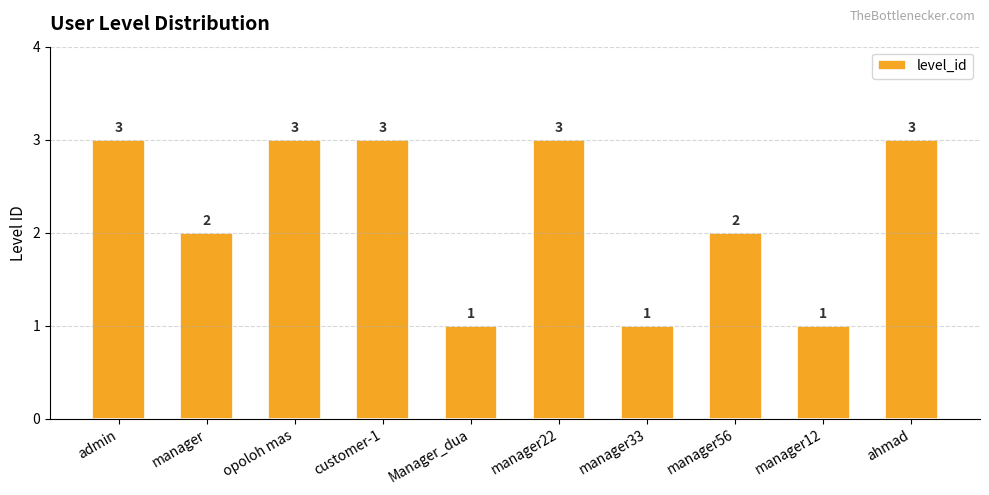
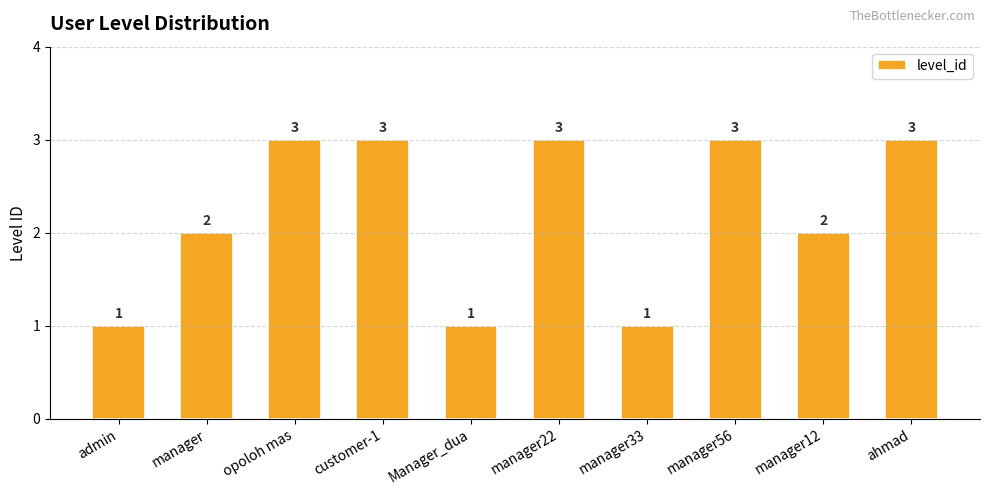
admin: 3 -> 1
manager56: 2 -> 3
manager12: 1 -> 2
